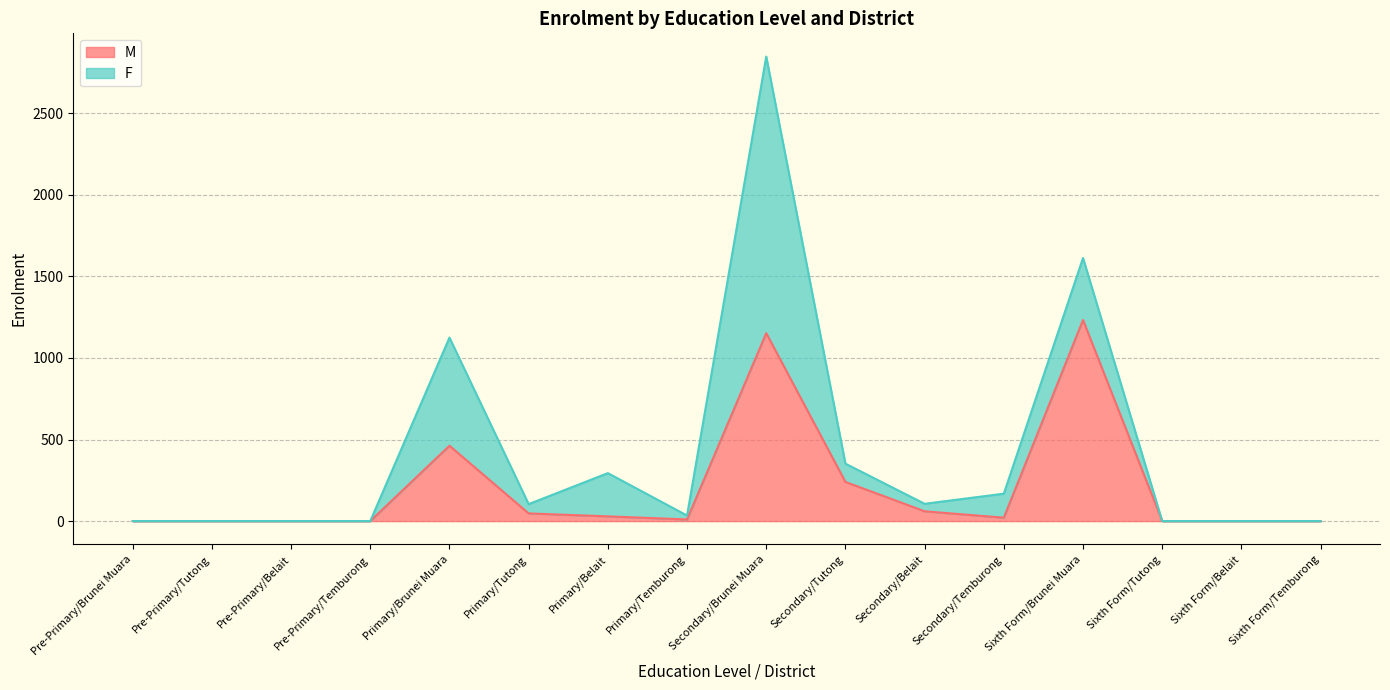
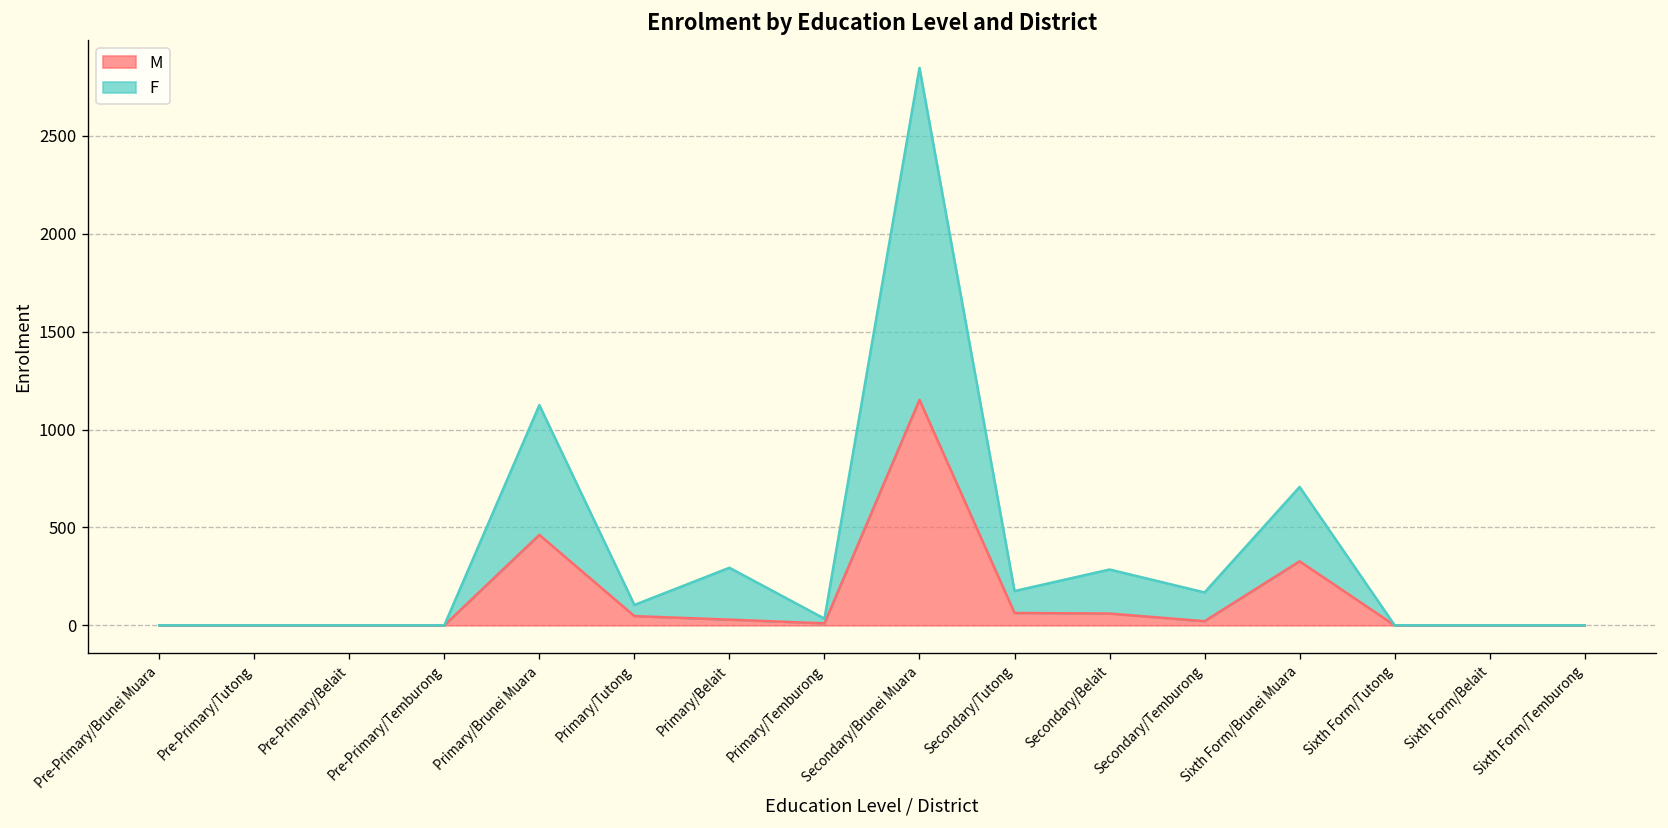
M, Secondary/Tutong: 240 -> 60
F, Secondary/Belait: 50 -> 230
M, Sixth Form/Brunei Muara: 1230 -> 330
